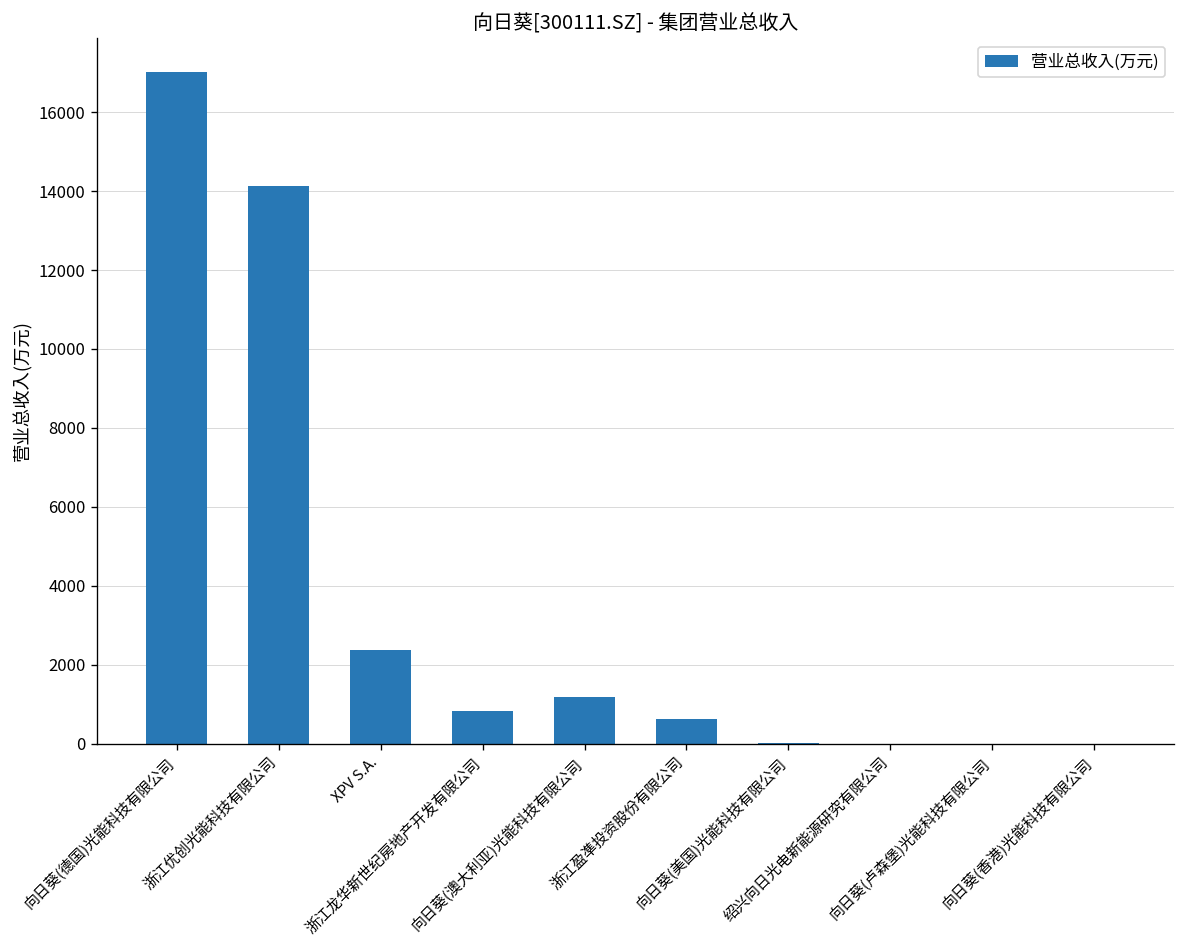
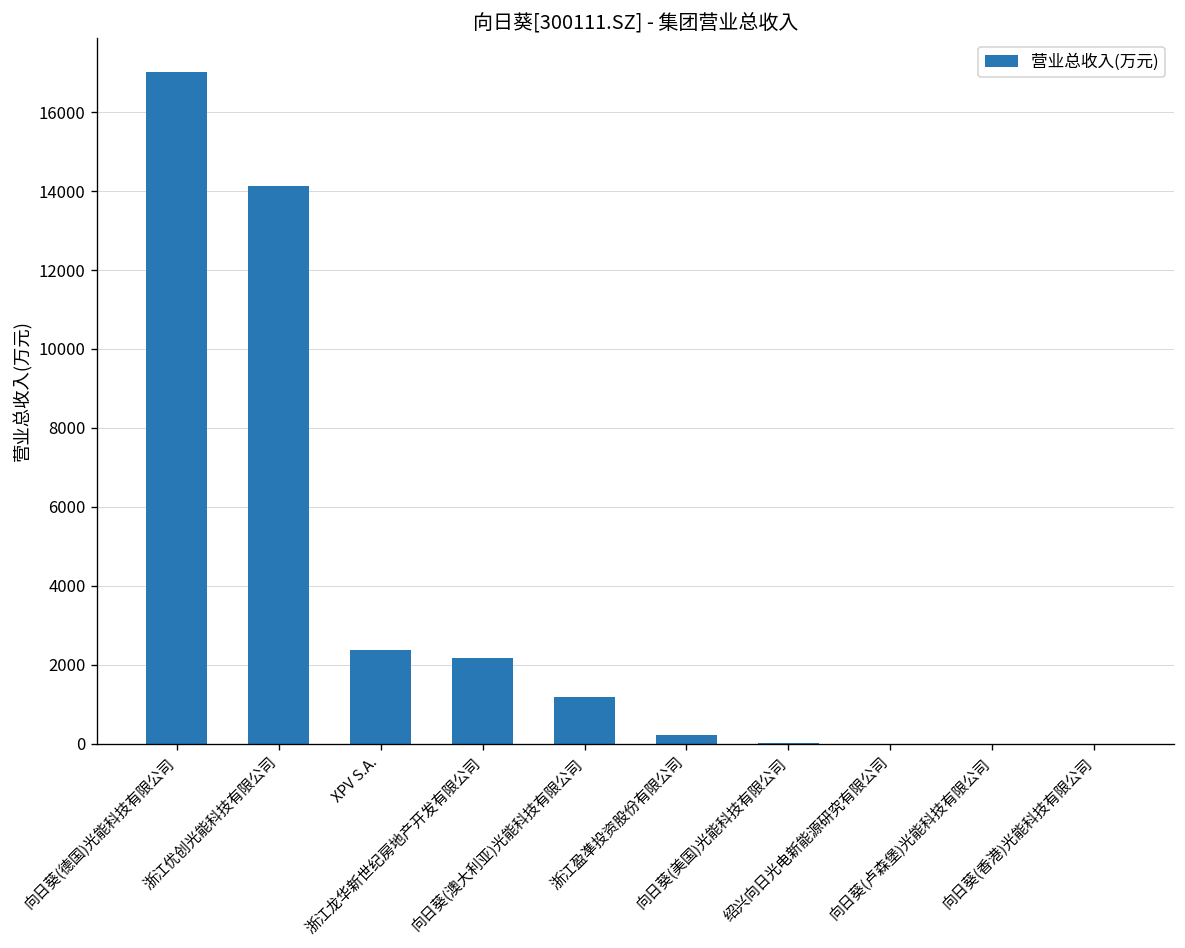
浙江龙华新世纪房地产开发有限公司: 800 -> 2200
浙江盈凖投资股份有限公司: 600 -> 200
